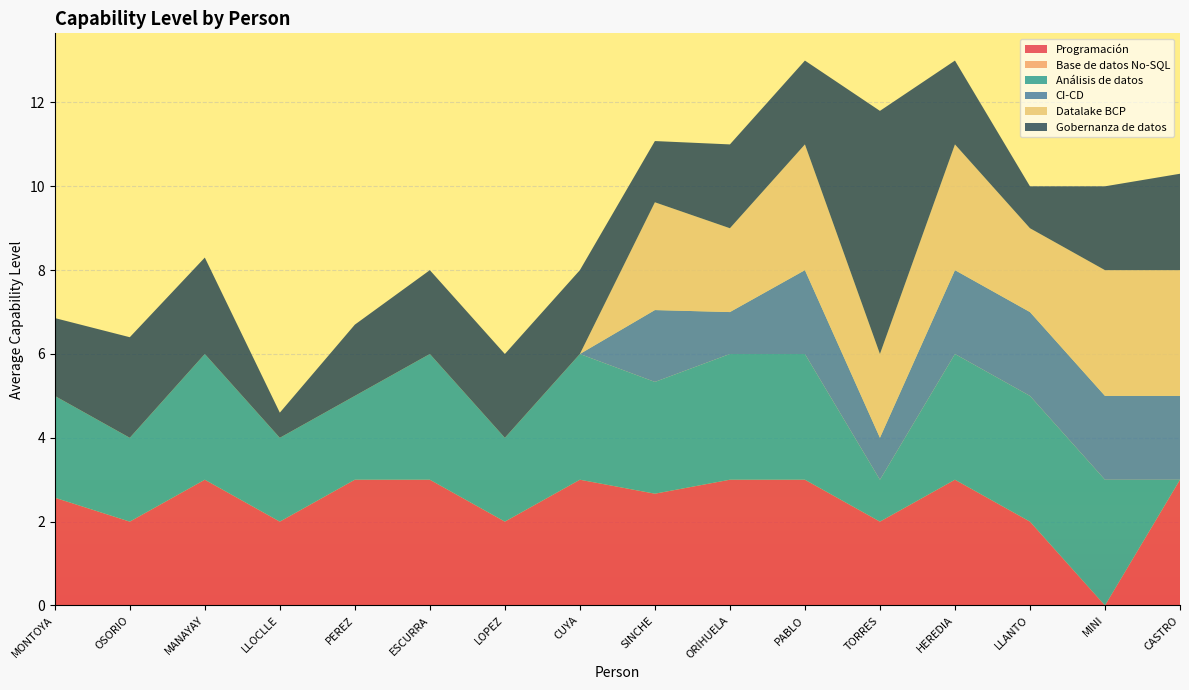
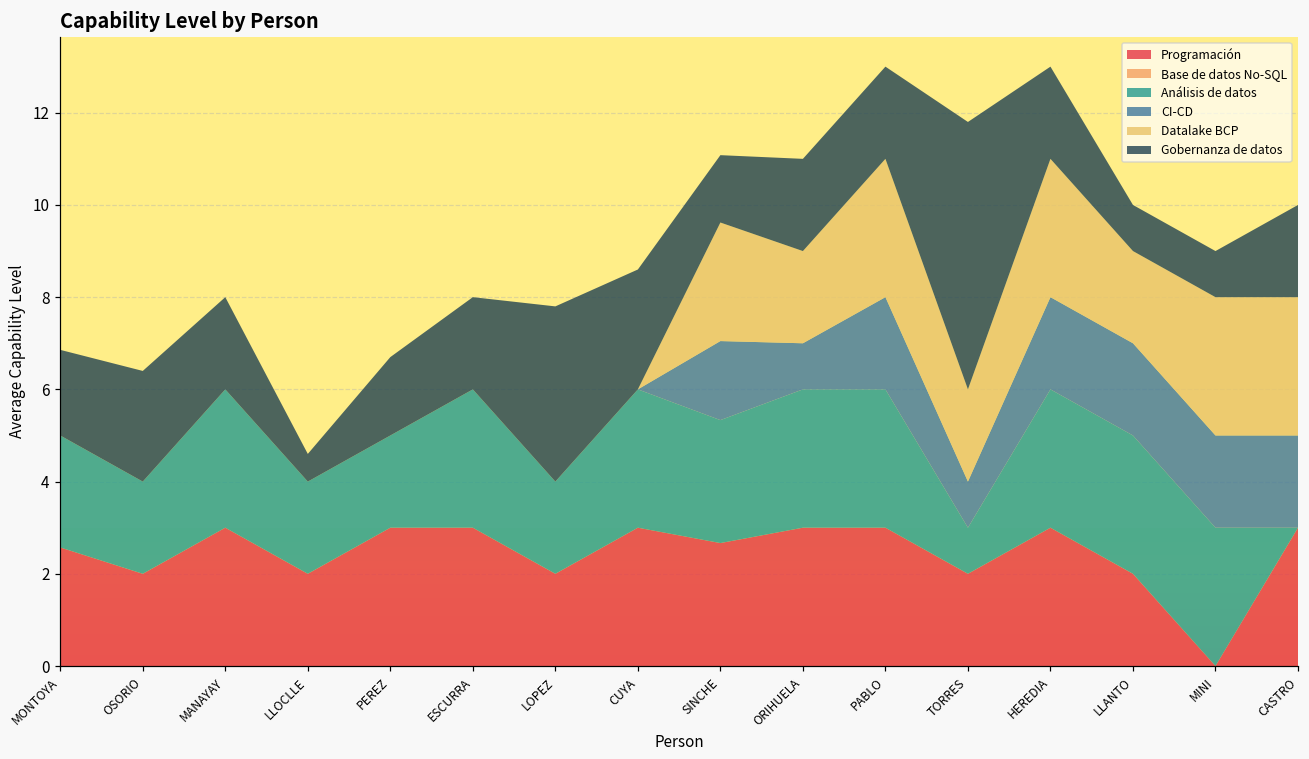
Gobernanza de datos, MANAYAY: 2.3 -> 2.0
Gobernanza de datos, LOPEZ: 2.0 -> 3.8
Gobernanza de datos, CUYA: 2.0 -> 2.6
Gobernanza de datos, MINI: 2 -> 1
Gobernanza de datos, CASTRO: 2.3 -> 2.0
